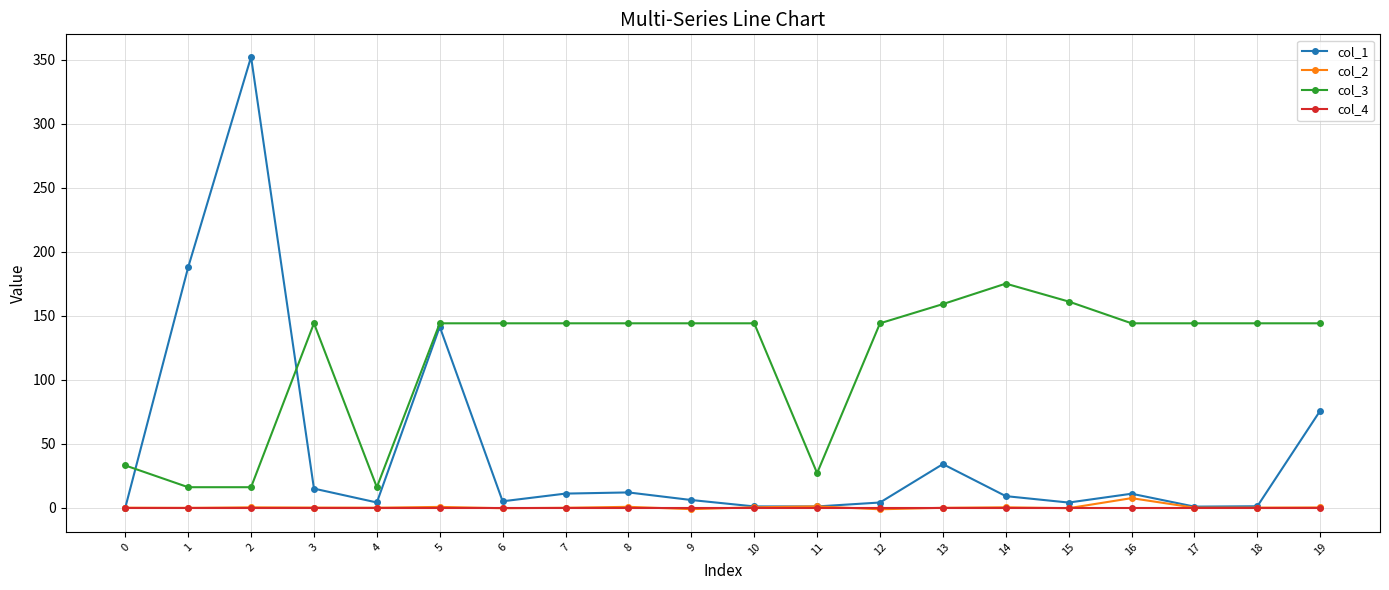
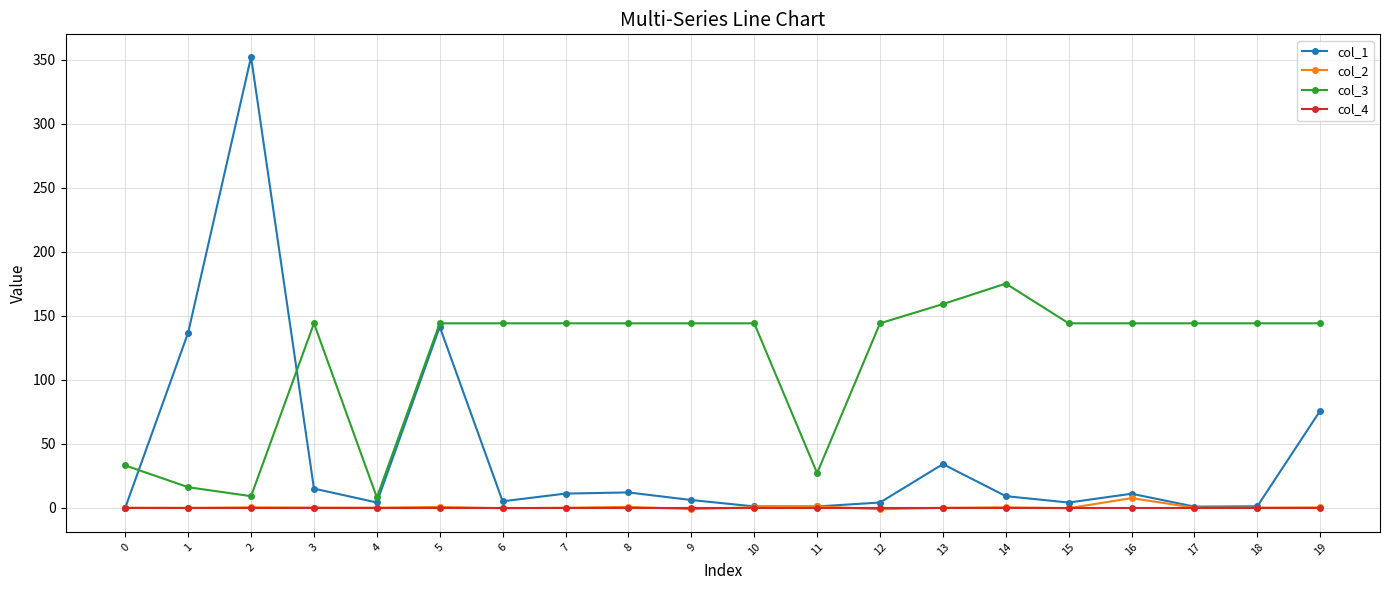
col_1, 1: 188 -> 137
col_3, 2: 16 -> 9
col_3, 4: 16 -> 8
col_3, 15: 161 -> 144
